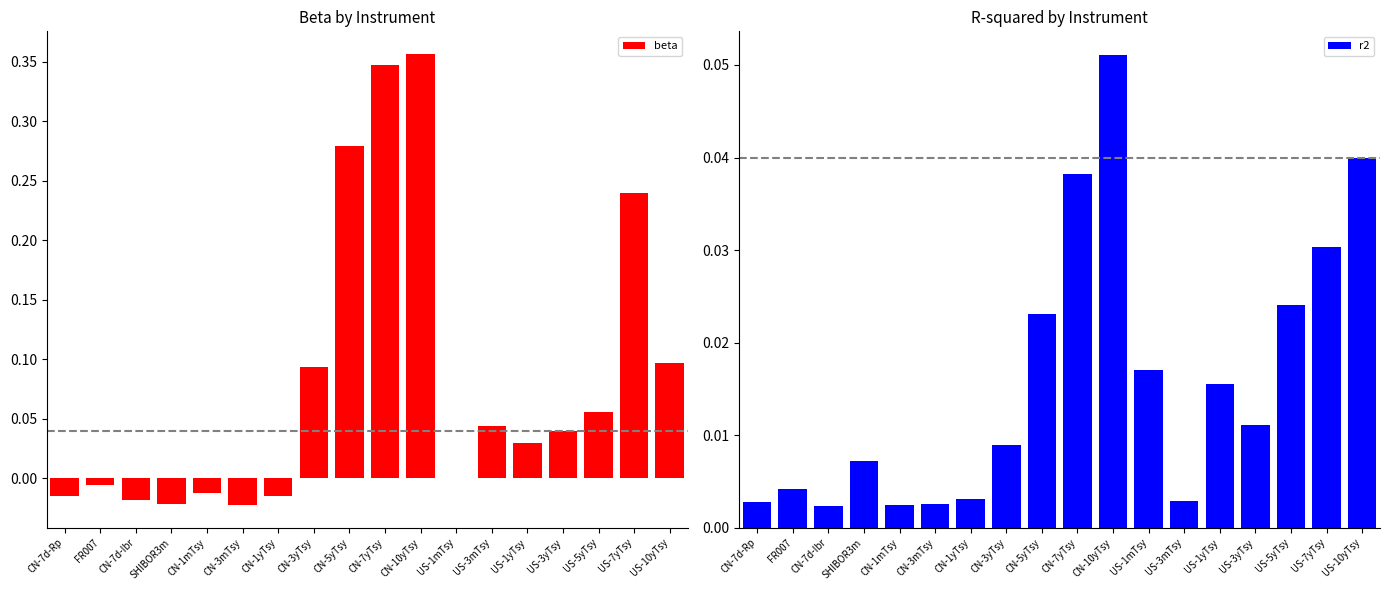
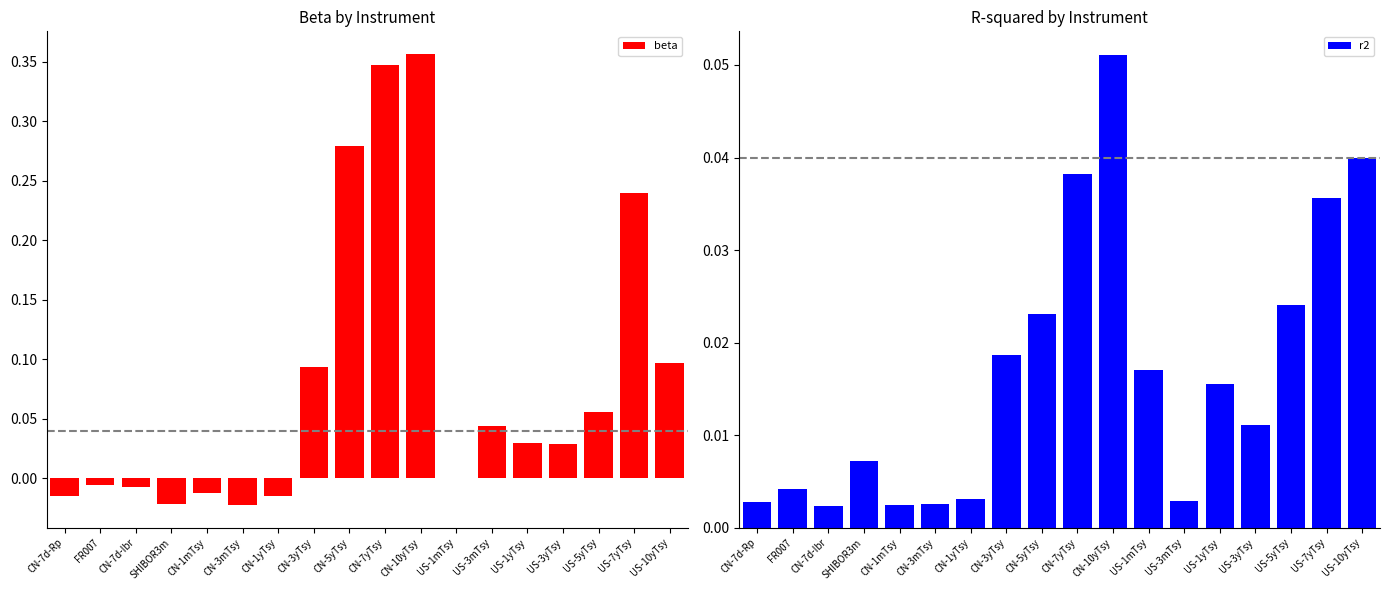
Beta by Instrument, CN-7d-Ibr: -0.019 -> -0.008
Beta by Instrument, US-3yTsy: 0.040 -> 0.028
R-squared by Instrument, CN-3yTsy: 0.009 -> 0.019
R-squared by Instrument, US-7yTsy: 0.030 -> 0.036
